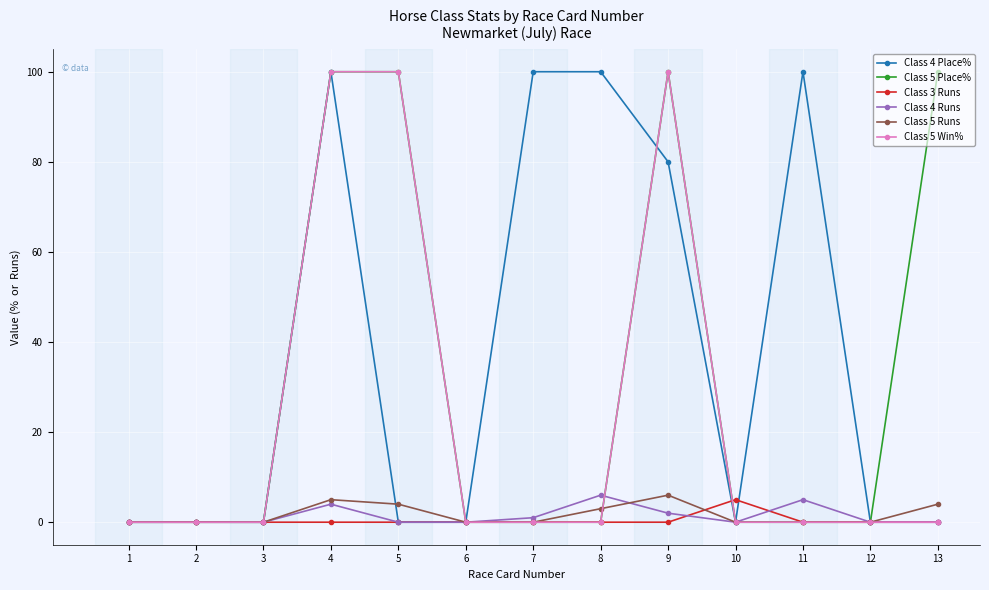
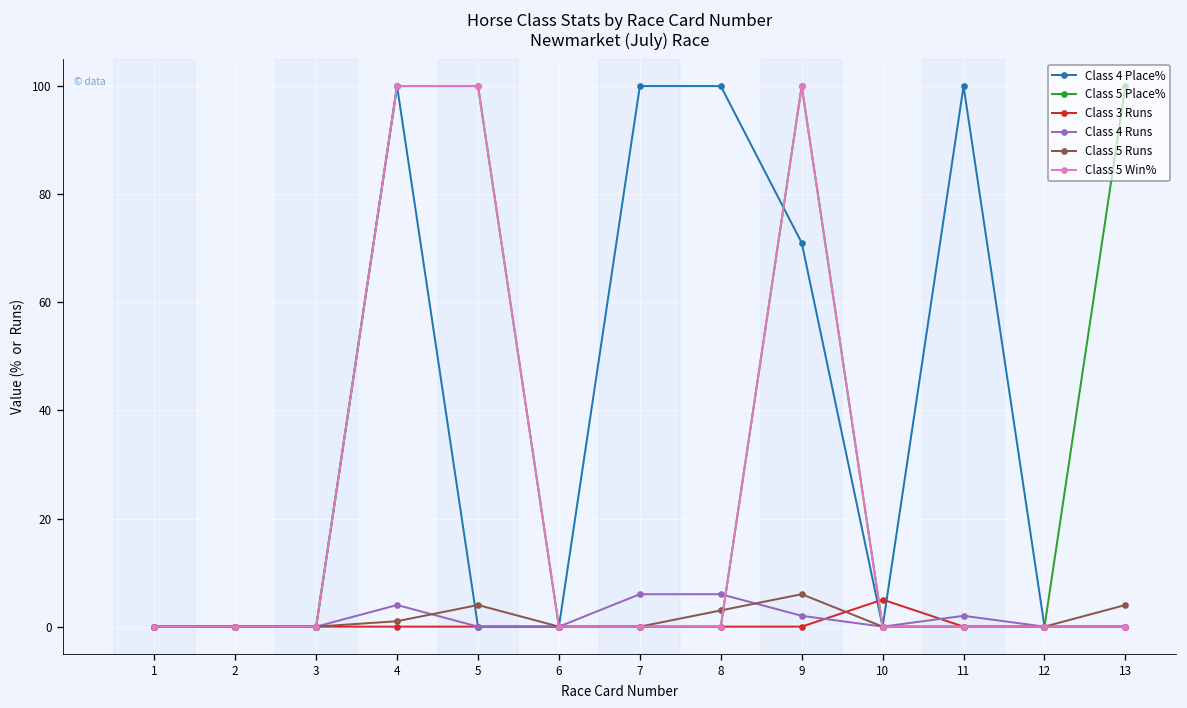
Class 5 Runs, 4: 5 -> 1
Class 4 Runs, 7: 1 -> 6
Class 4 Place%, 9: 80 -> 71
Class 4 Runs, 11: 5 -> 2
